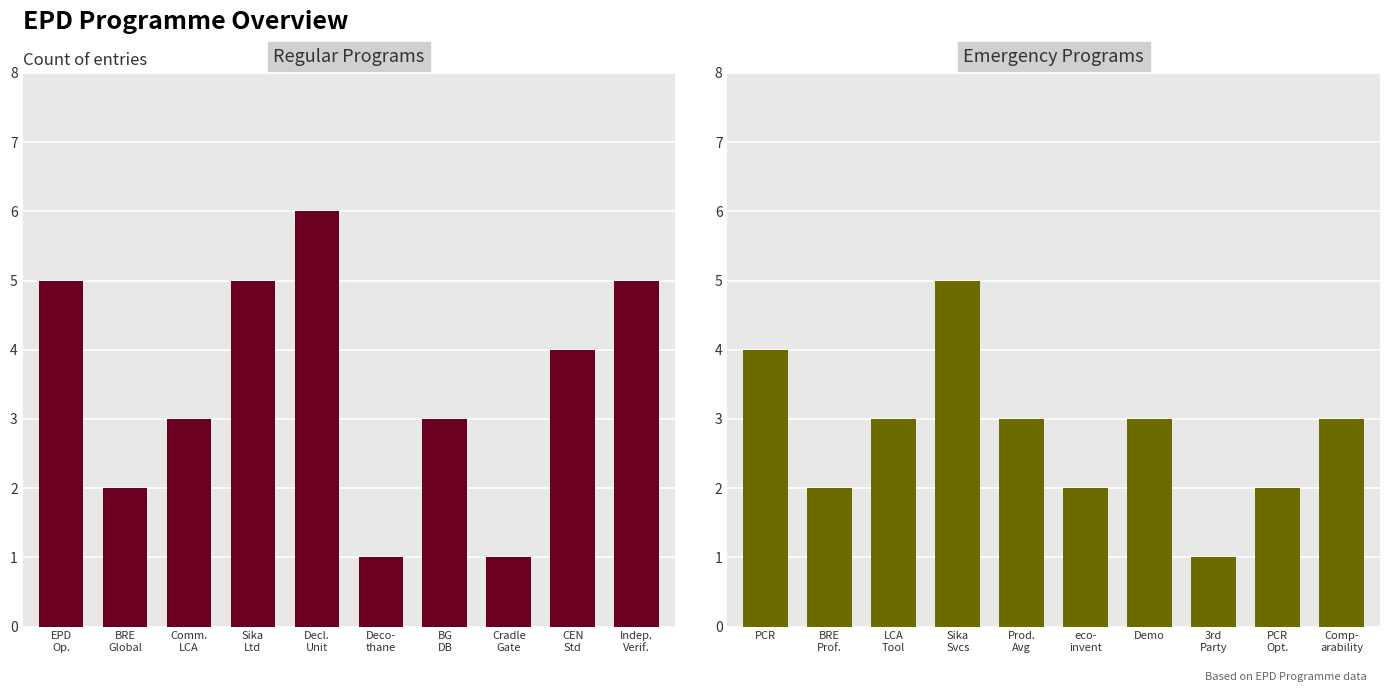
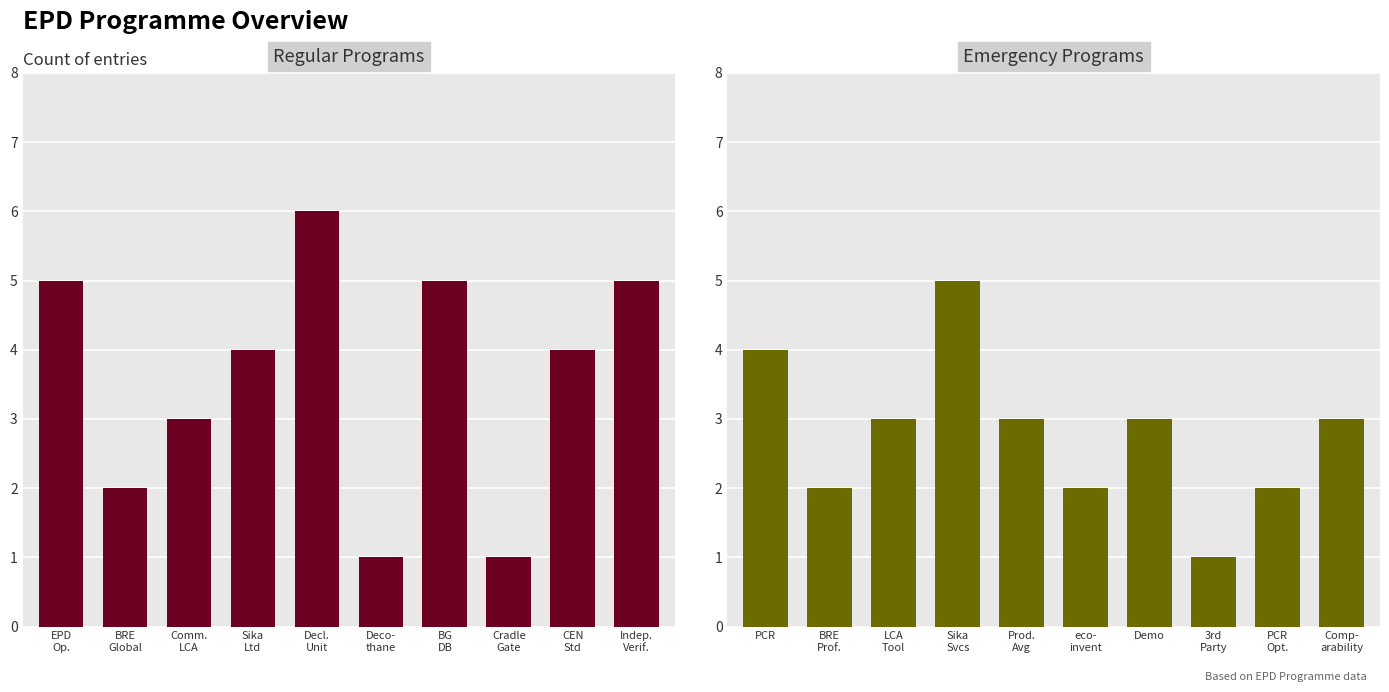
Regular Programs, Sika Ltd: 5 -> 4
Regular Programs, BG DB: 3 -> 5
